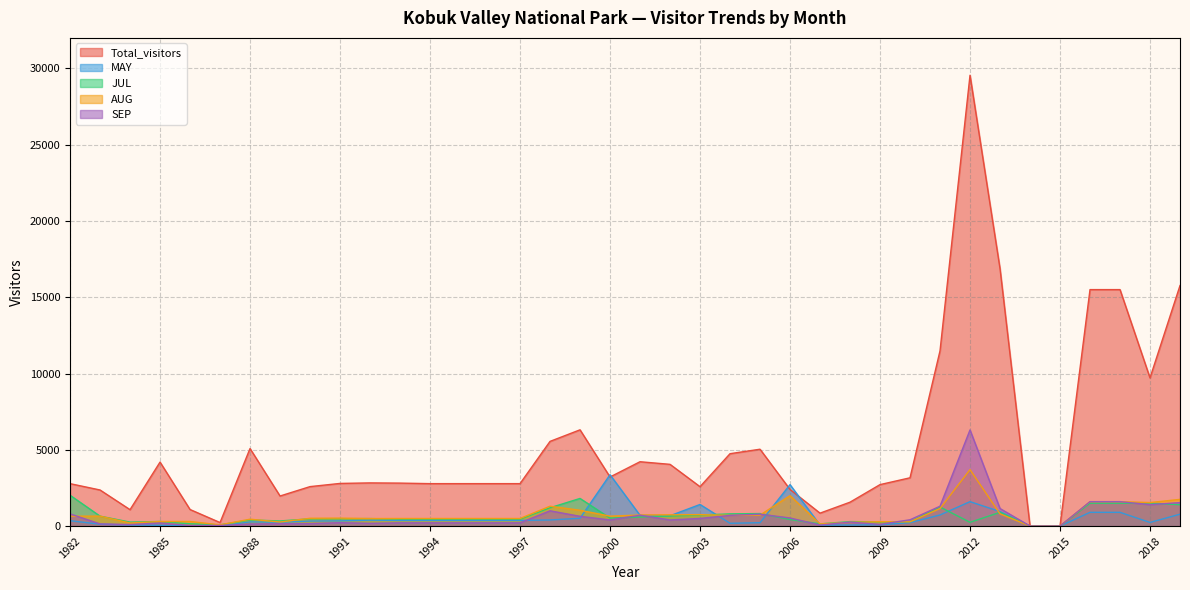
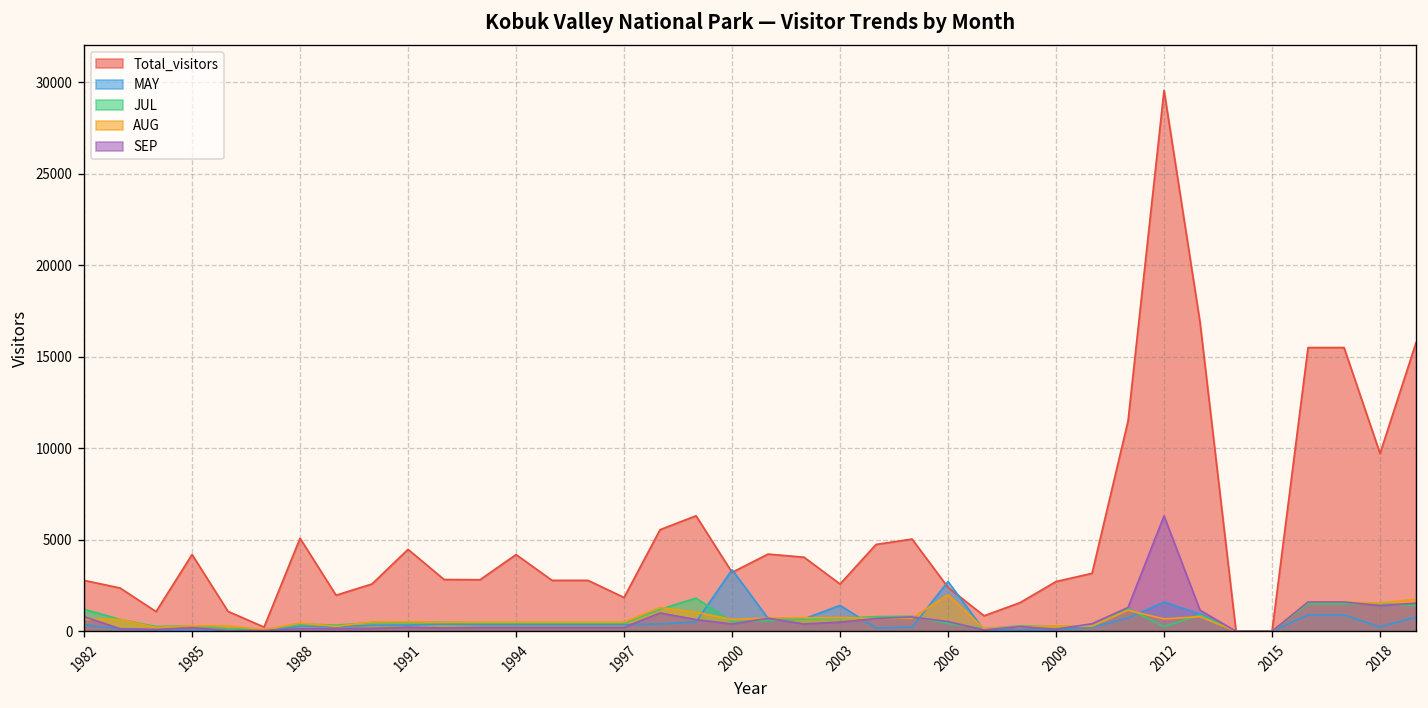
JUL, 1982: 2000 -> 1200
Total_visitors, 1991: 2800 -> 4500
Total_visitors, 1994: 2800 -> 4200
Total_visitors, 1997: 2800 -> 1800
AUG, 2012: 3700 -> 700
